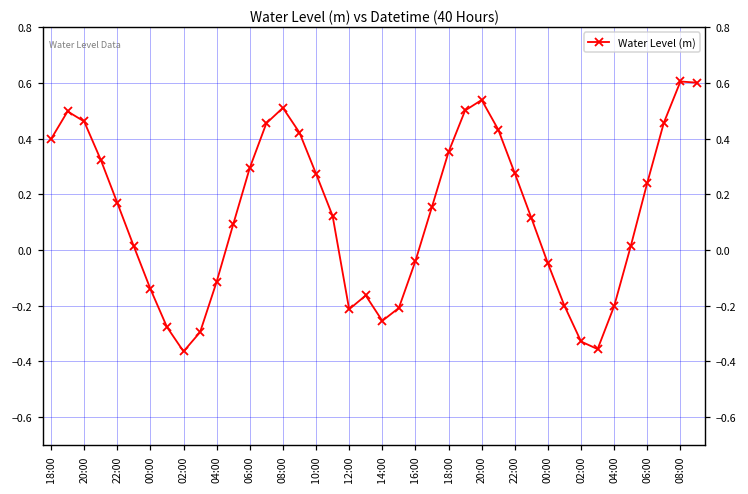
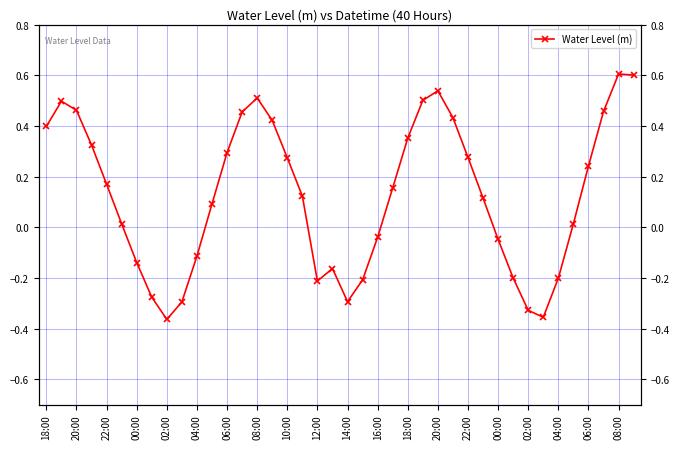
14:00: -0.25 -> -0.29
